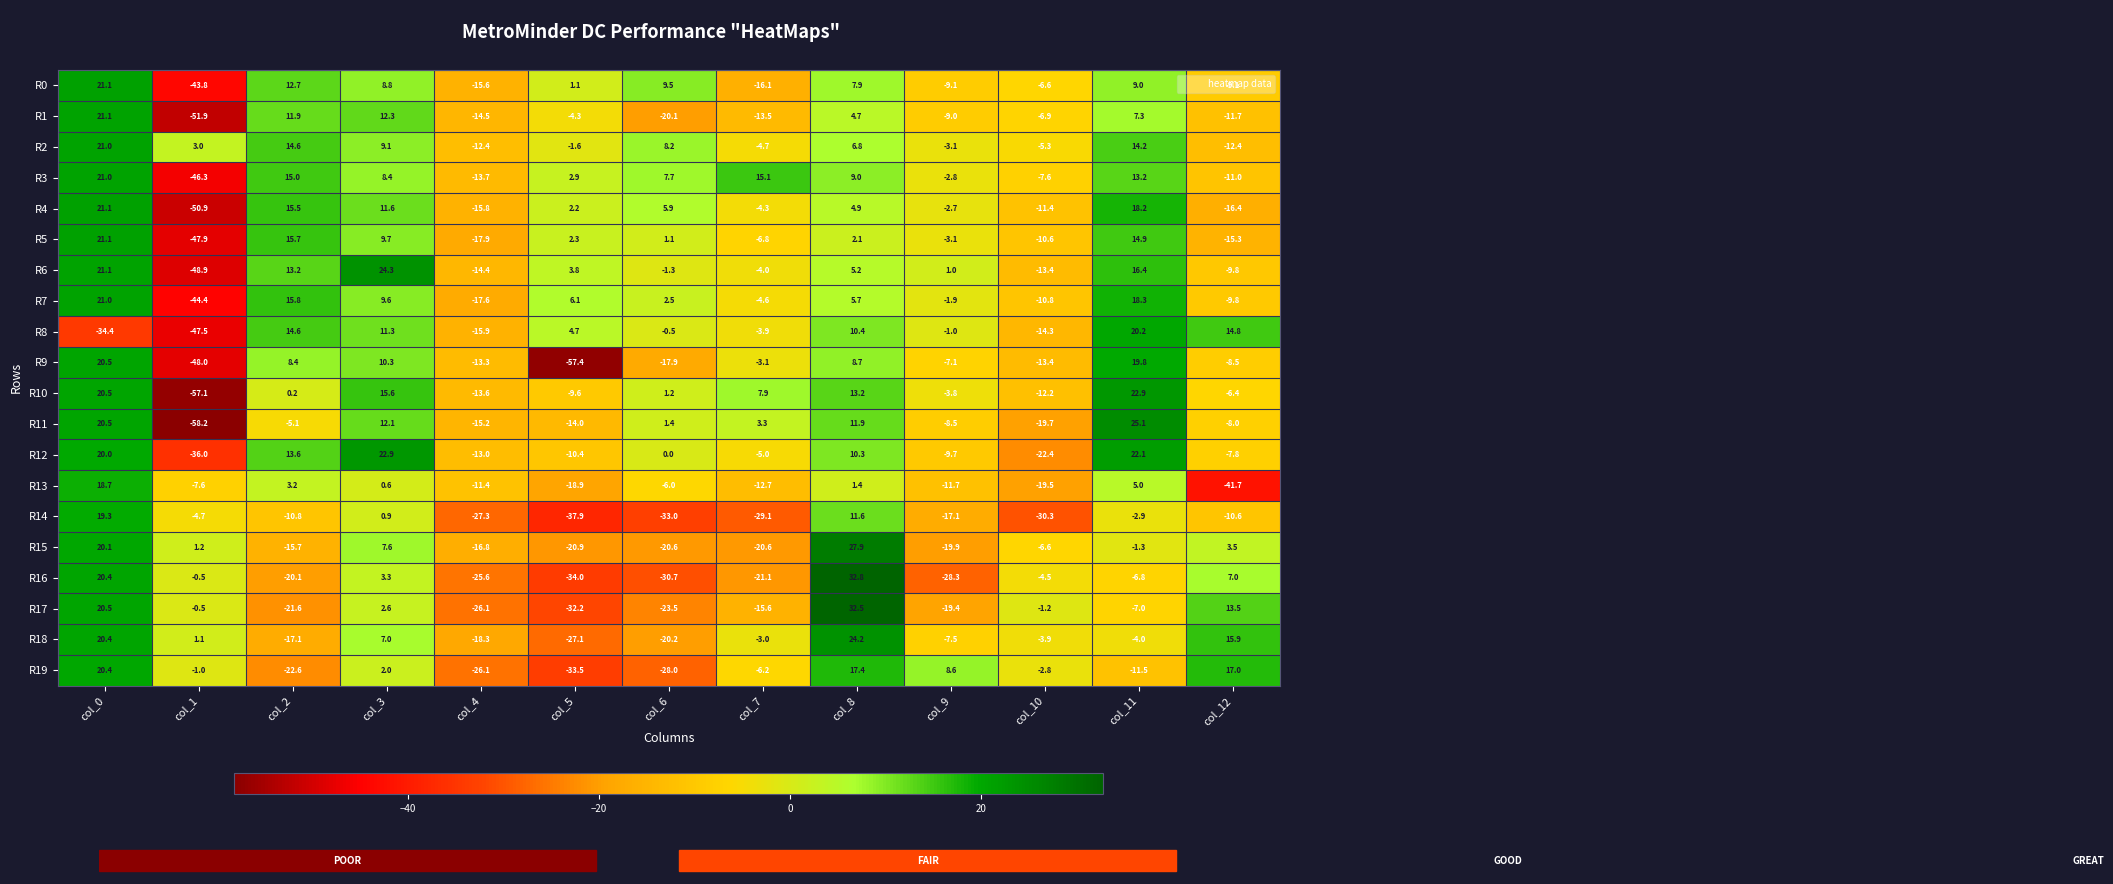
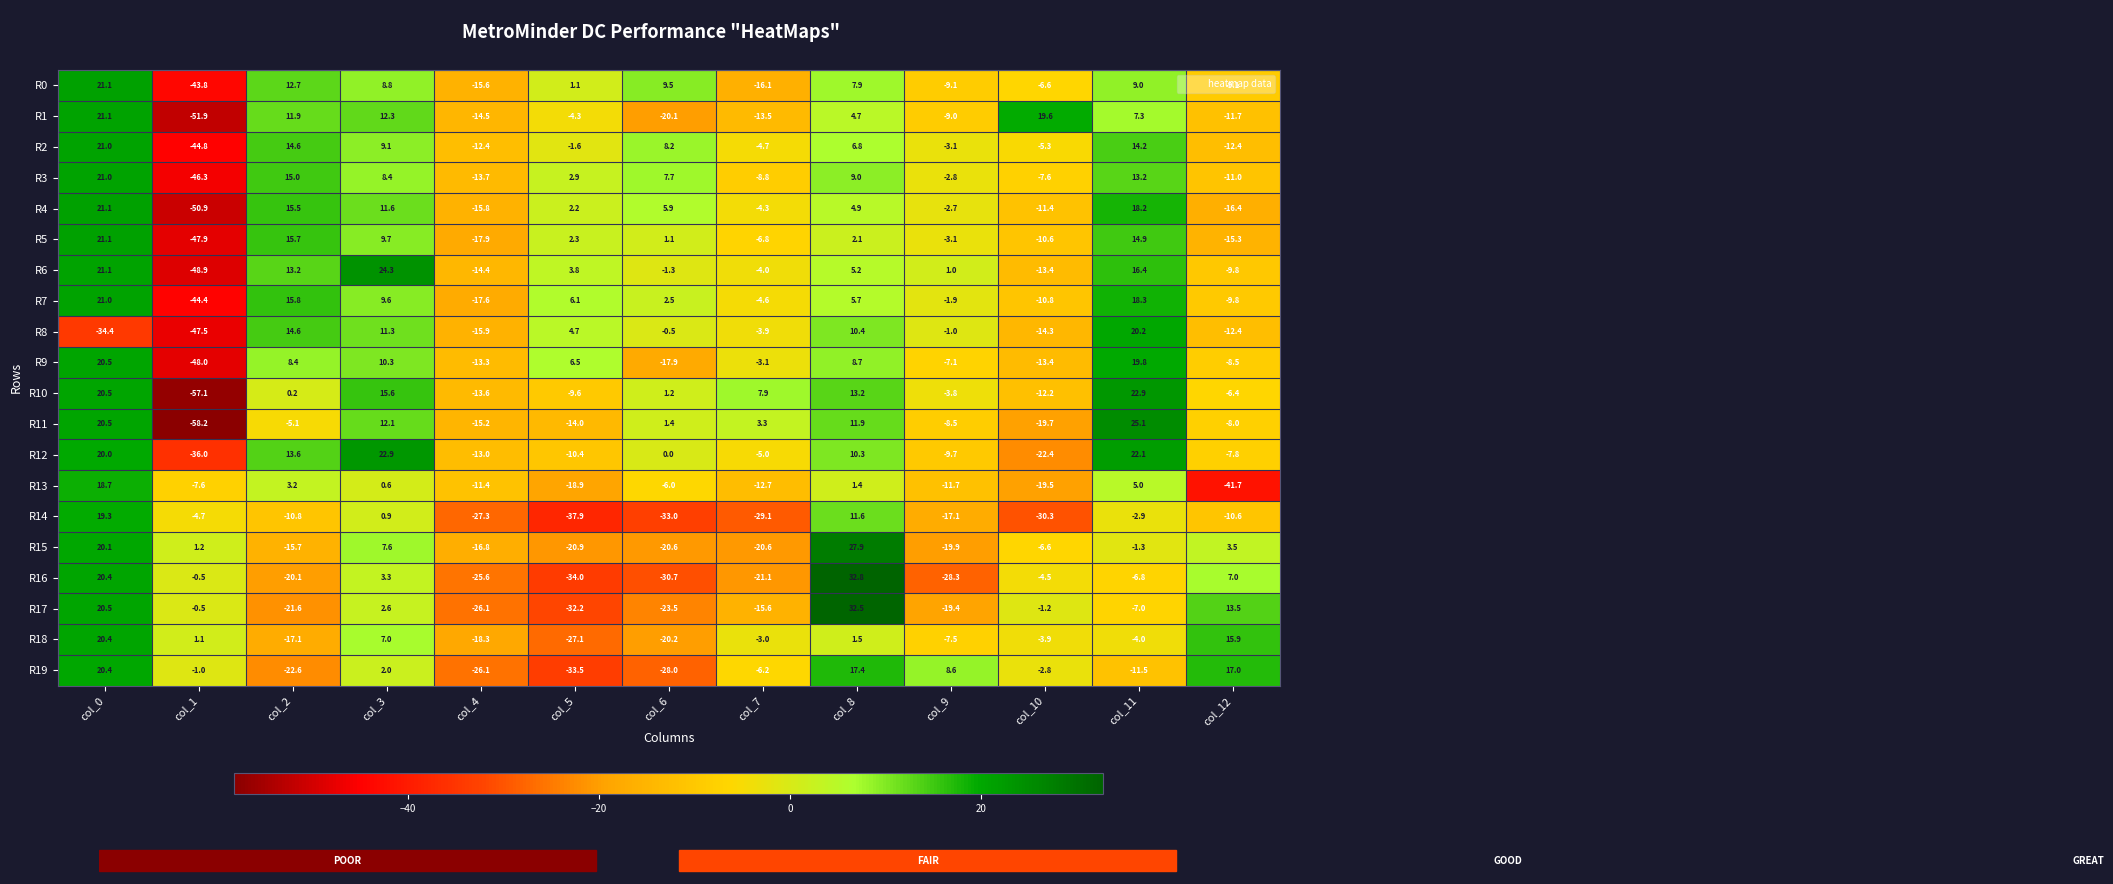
R1, col_10: -6.9 -> 19.6
R2, col_1: 3.0 -> -44.8
R3, col_7: 15.1 -> -8.8
R8, col_12: 14.8 -> -12.4
R9, col_5: -57.4 -> 6.5
R18, col_8: 24.2 -> 1.5
